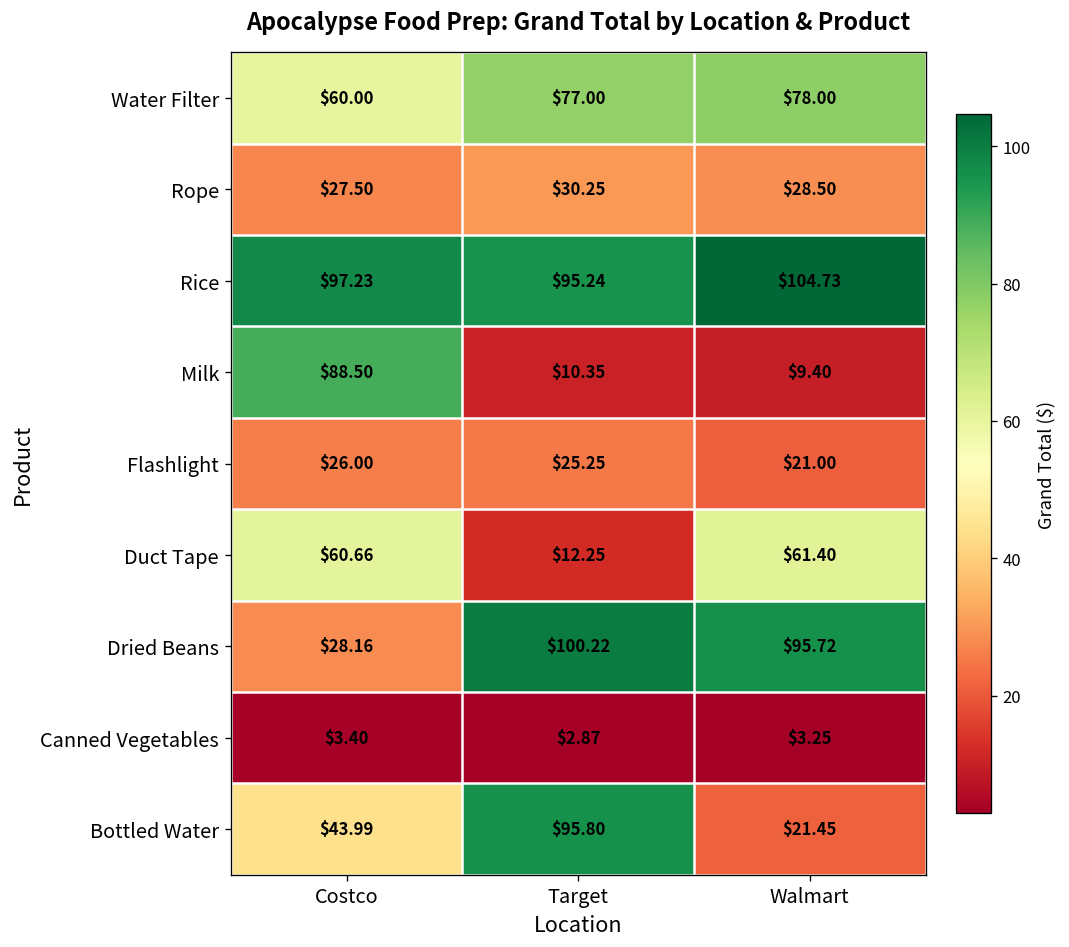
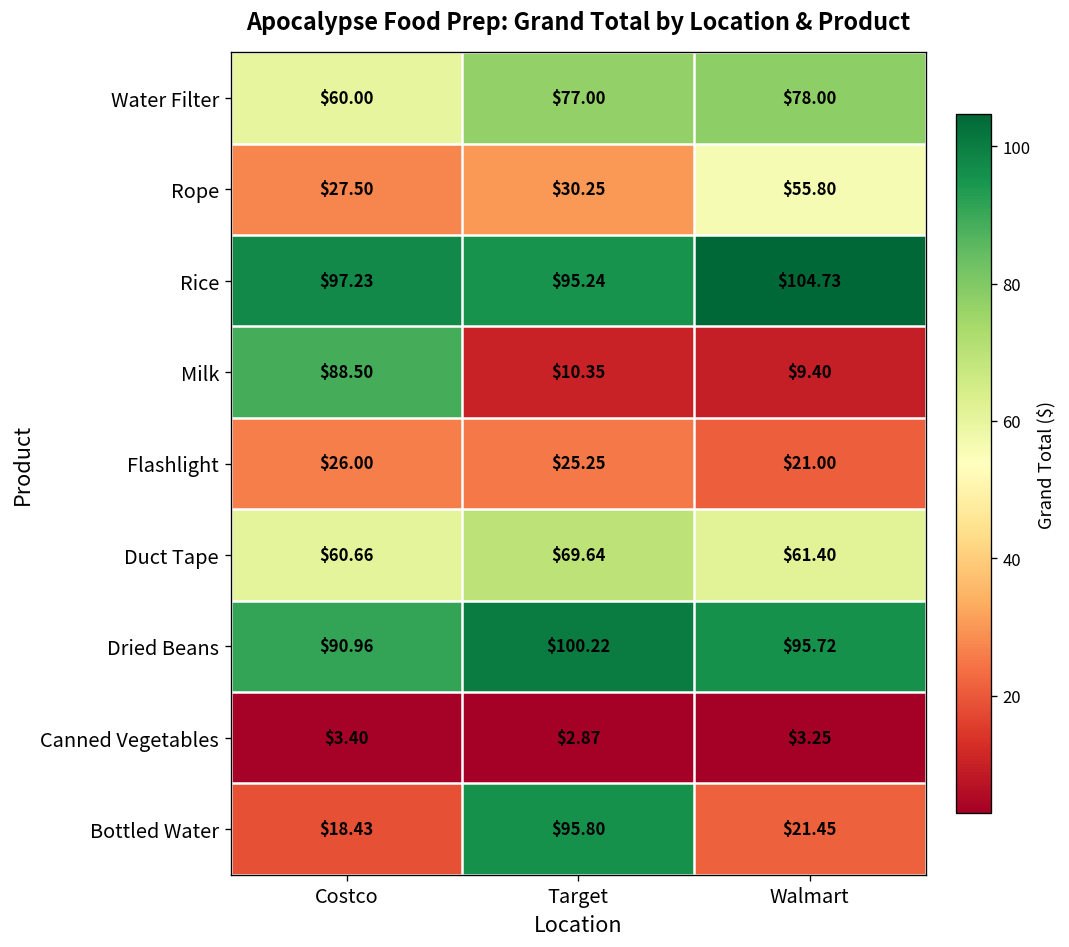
Rope, Walmart: $28.50 -> $55.80
Duct Tape, Target: $12.25 -> $69.64
Dried Beans, Costco: $28.16 -> $90.96
Bottled Water, Costco: $43.99 -> $18.43
